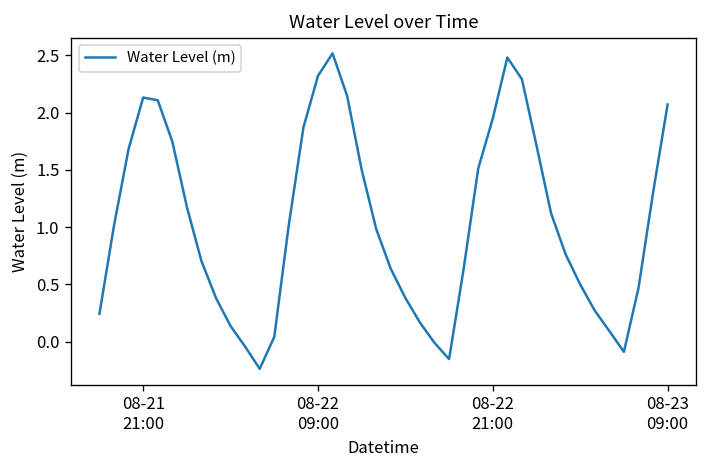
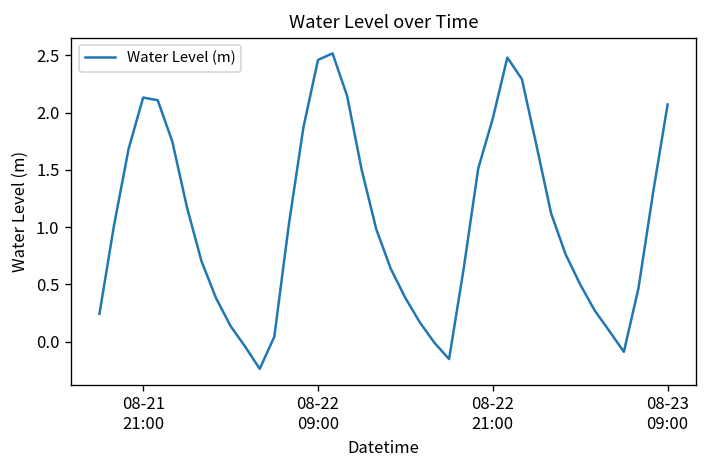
08-22 09:00: 2.3 -> 2.5
